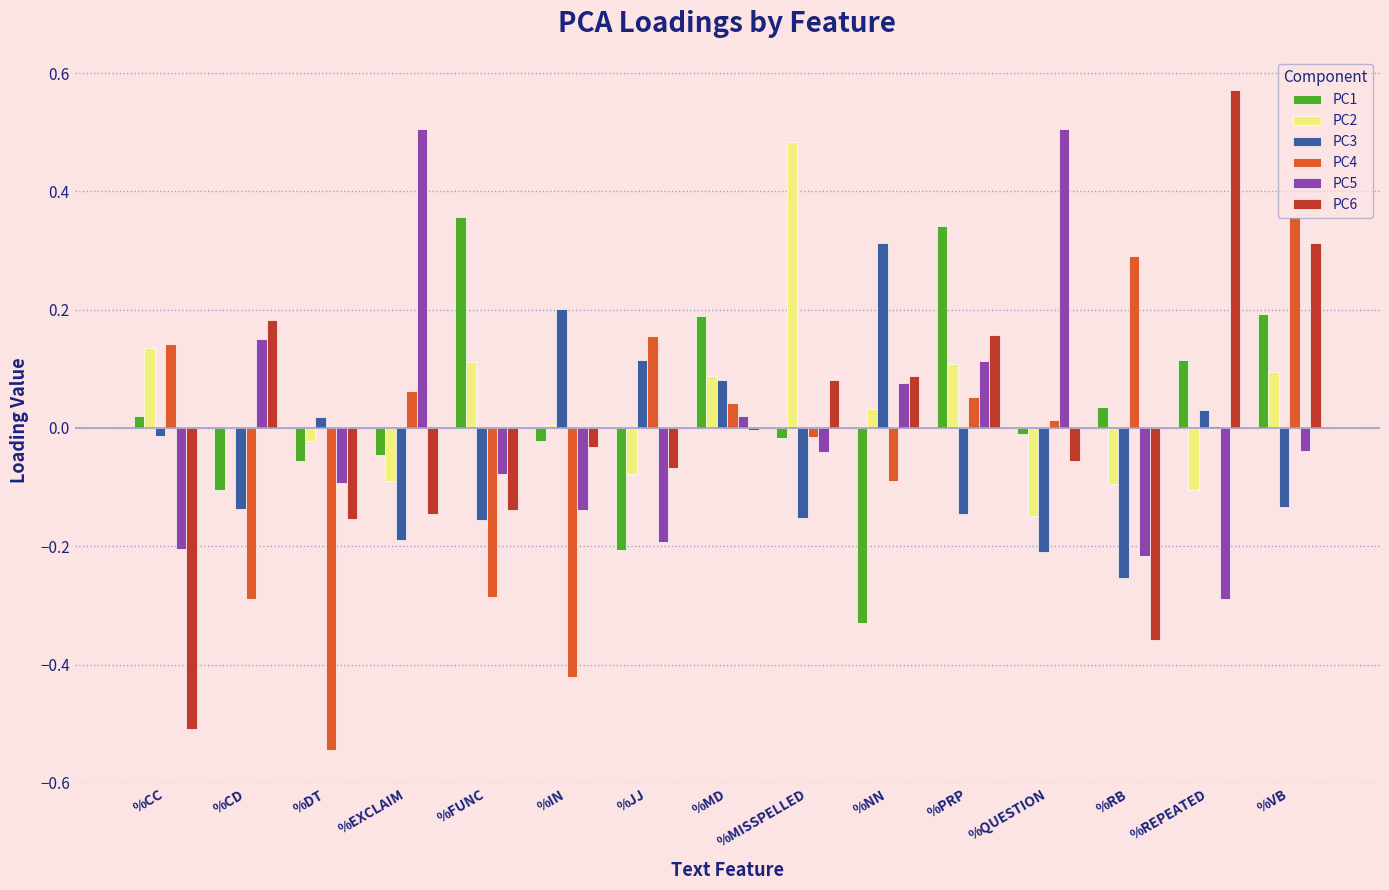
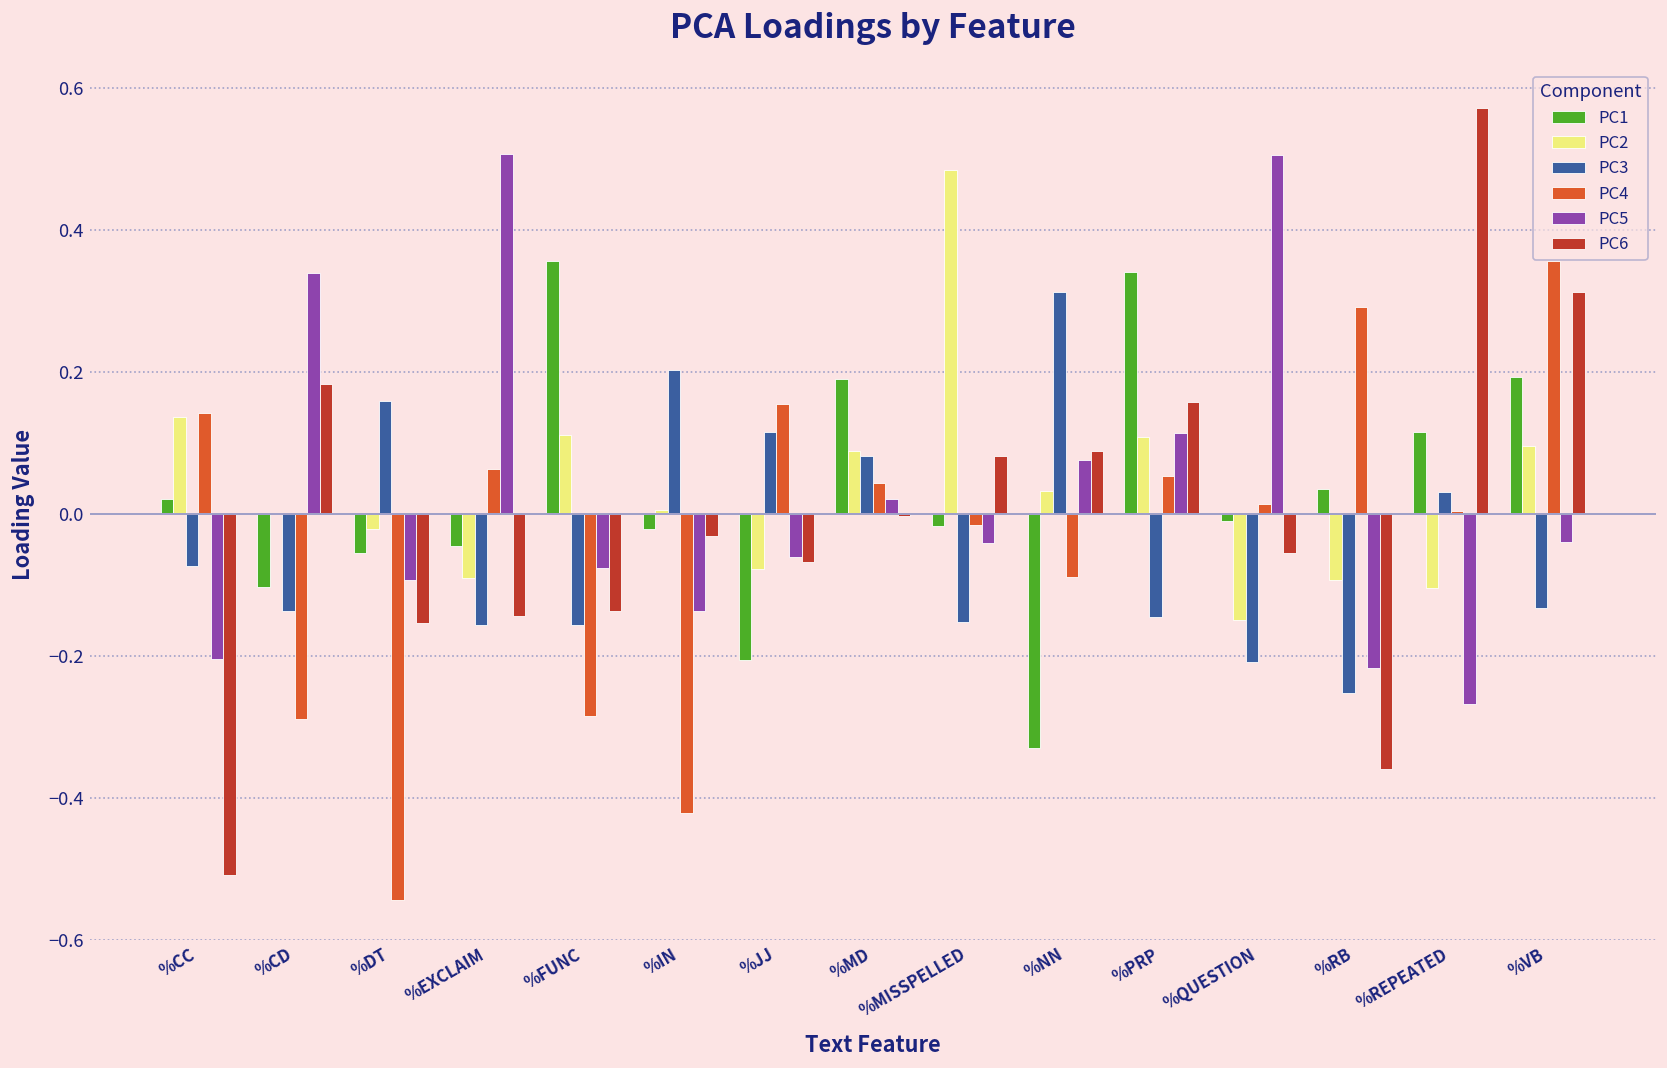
PC3, %CC: -0.01 -> -0.07
PC5, %CD: 0.15 -> 0.34
PC3, %DT: 0.02 -> 0.16
PC3, %EXCLAIM: -0.19 -> -0.16
PC5, %JJ: -0.19 -> -0.06
PC5, %REPEATED: -0.29 -> -0.27
